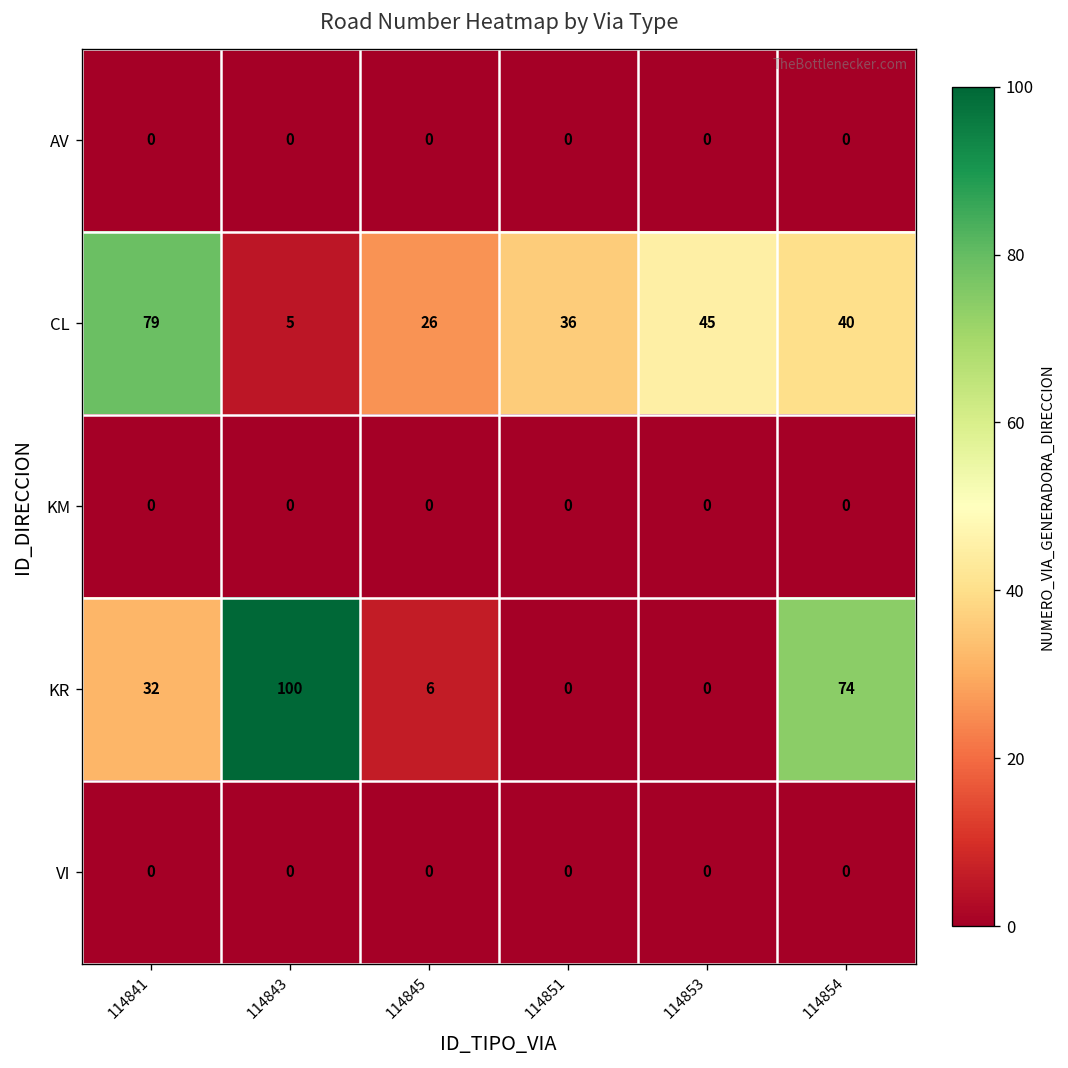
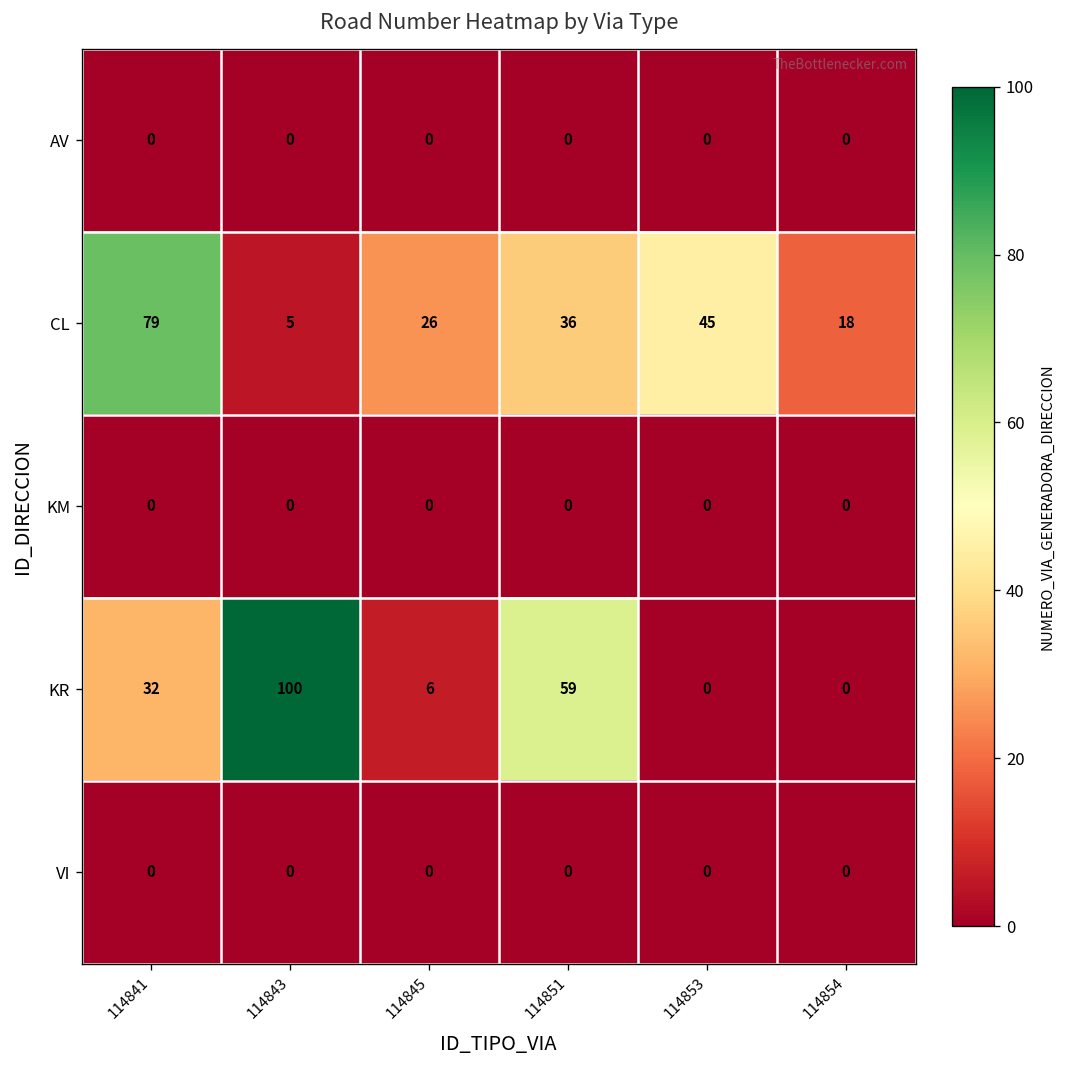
CL, 114854: 40 -> 18
KR, 114851: 0 -> 59
KR, 114854: 74 -> 0
